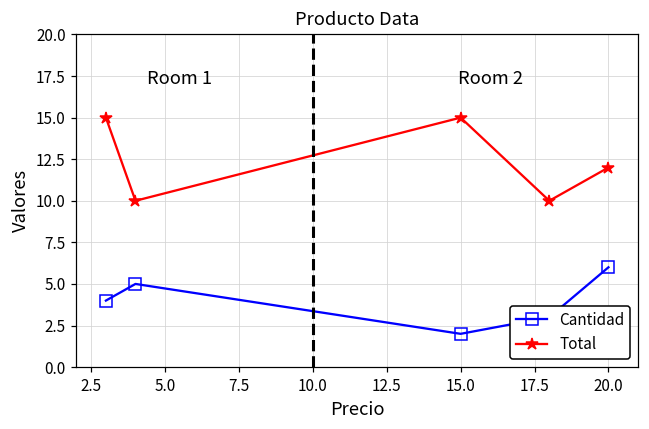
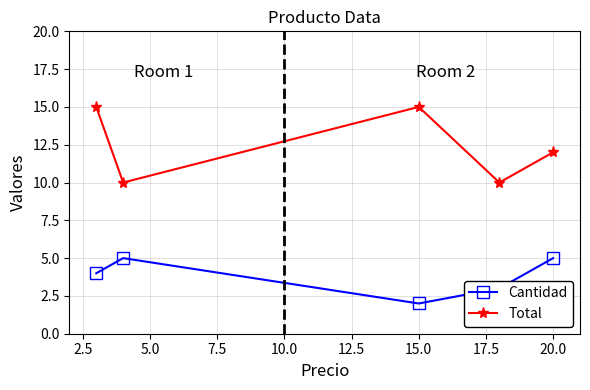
Cantidad, 20.0: 6 -> 5
